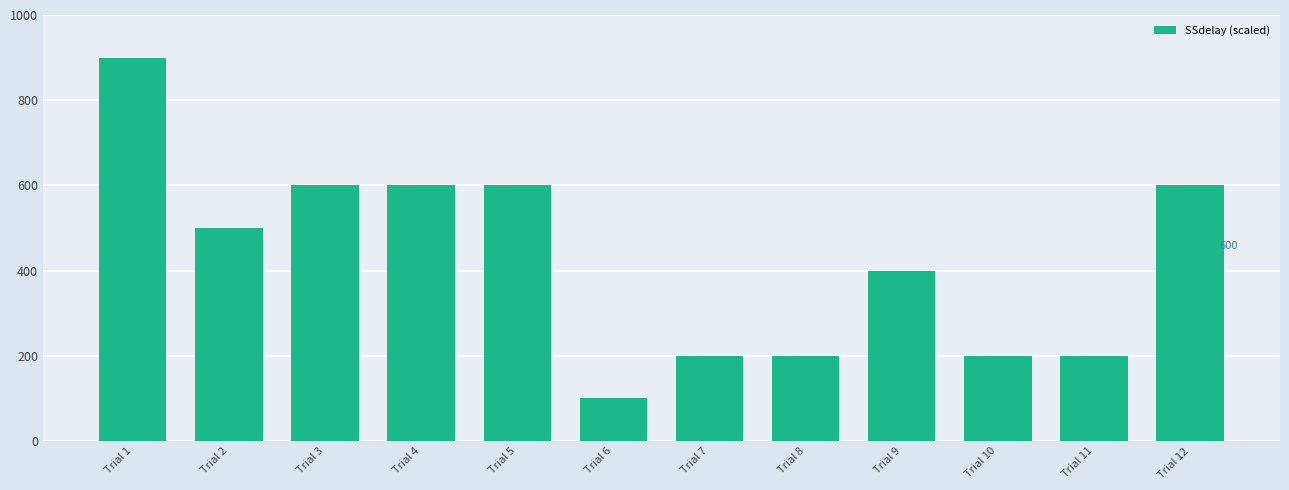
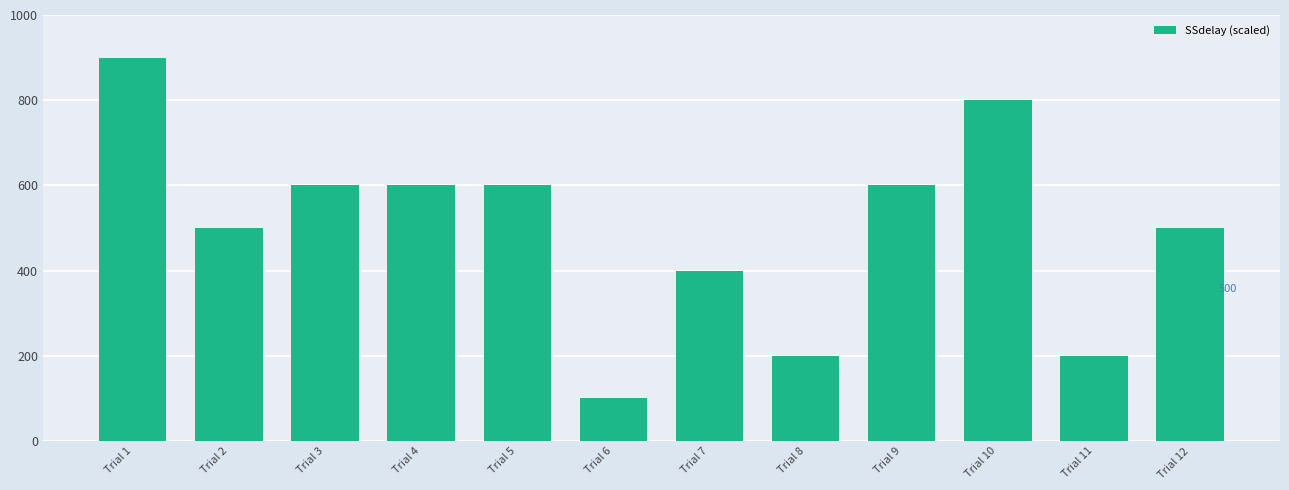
Trial 7: 200 -> 400
Trial 9: 400 -> 600
Trial 10: 200 -> 800
Trial 12: 600 -> 500
